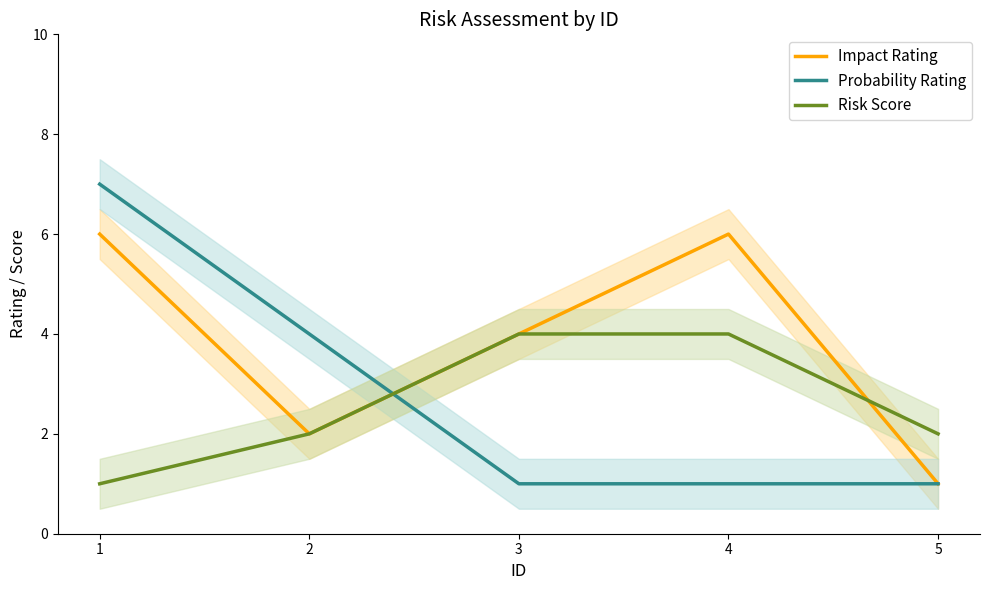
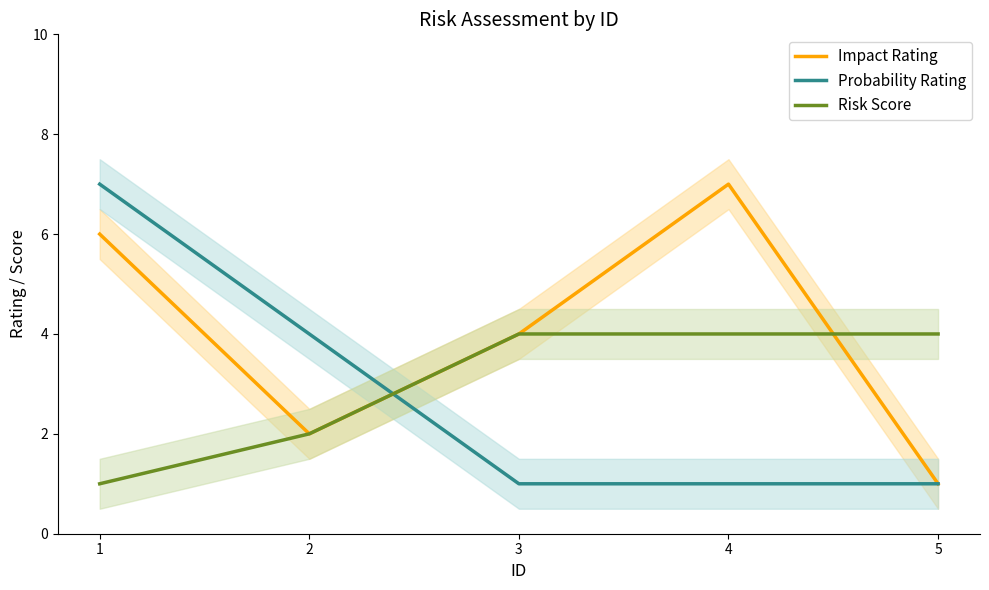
Impact Rating, 4: 6 -> 7
Risk Score, 5: 2 -> 4
